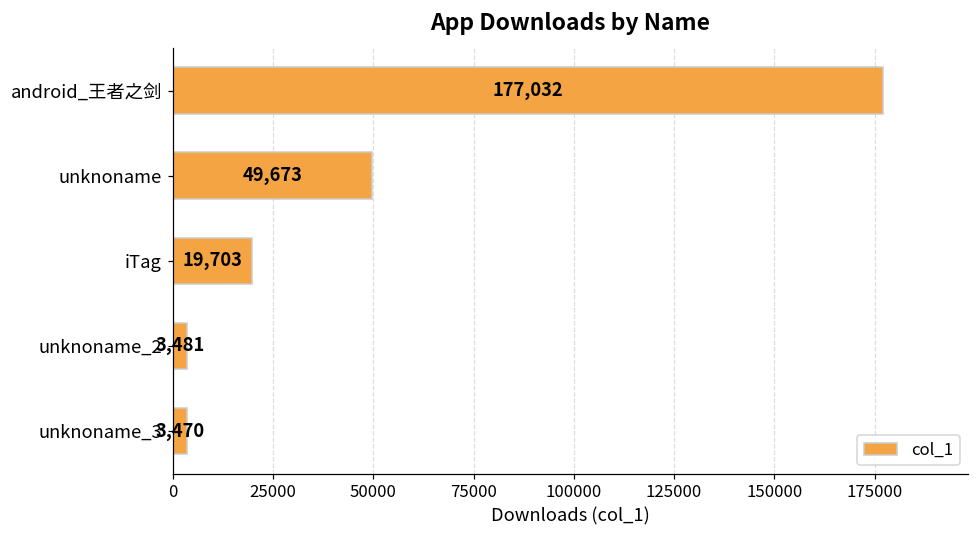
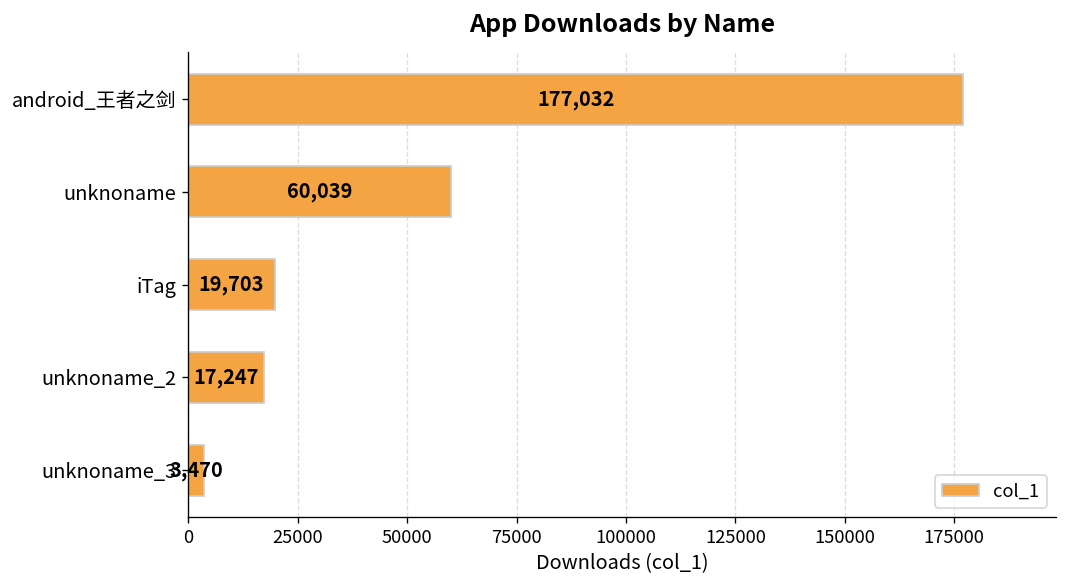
unknoname: 49,673 -> 60,039
unknoname_2: 3,481 -> 17,247
